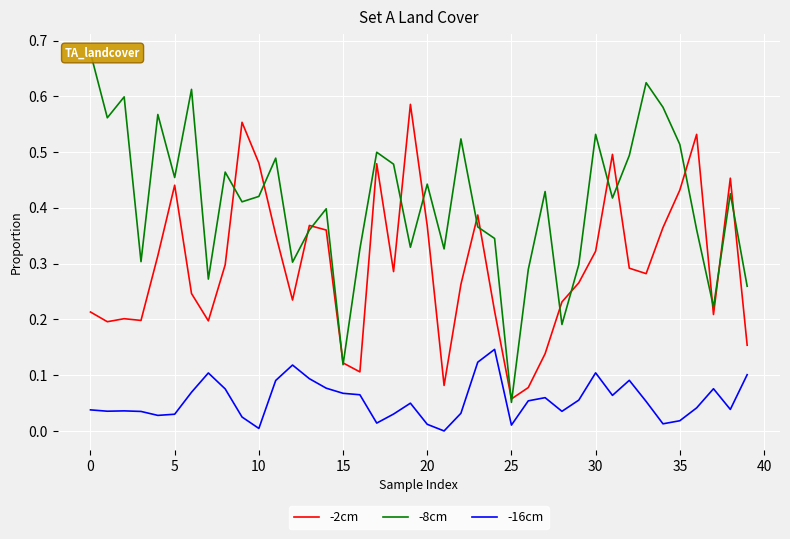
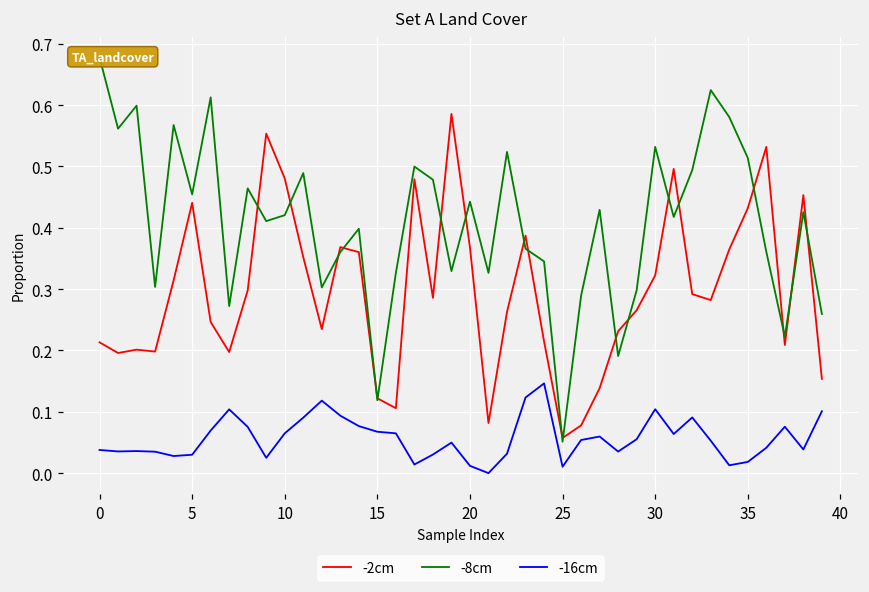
-16cm, 10: 0.00 -> 0.06
